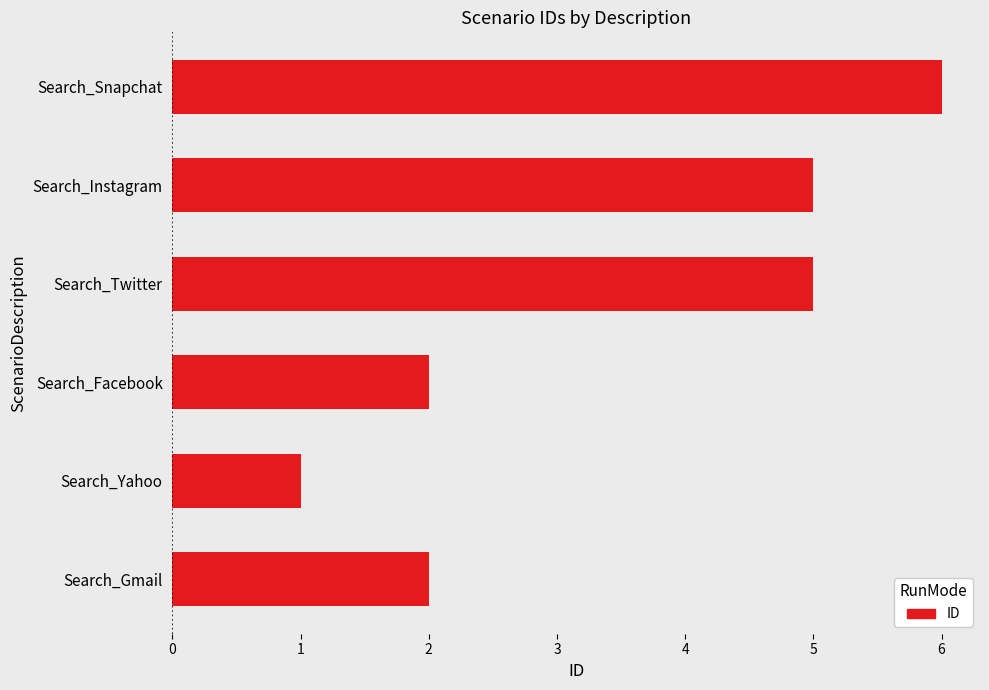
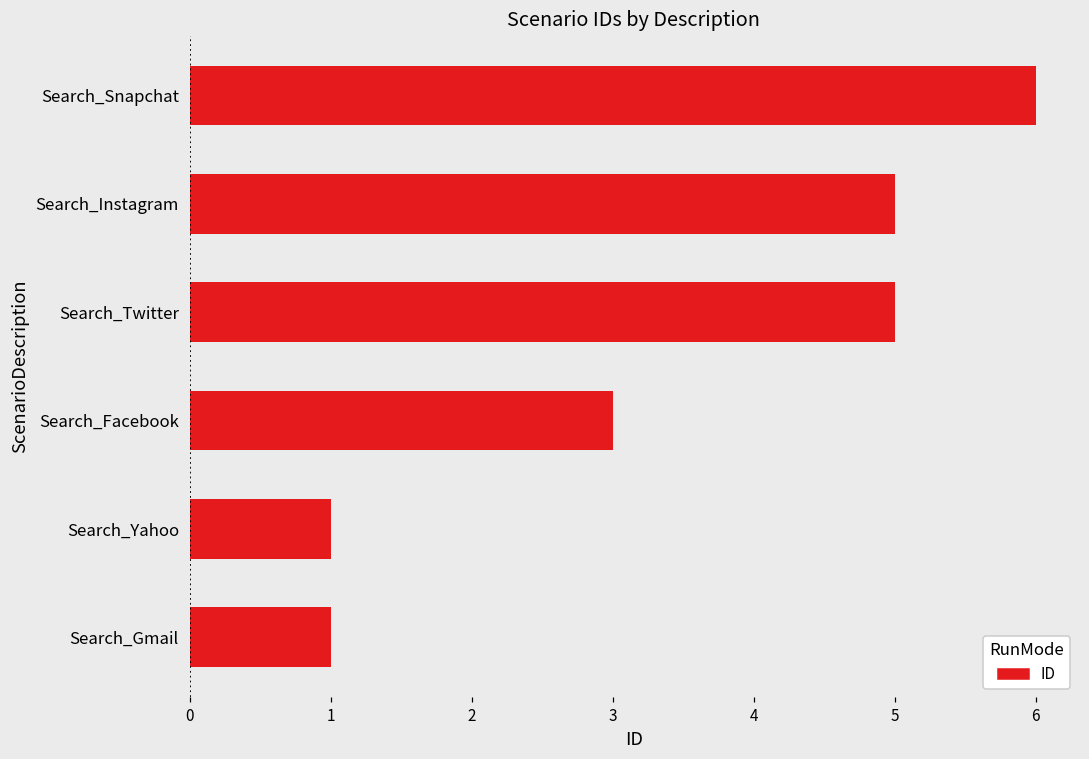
Search_Facebook: 2 -> 3
Search_Gmail: 2 -> 1
